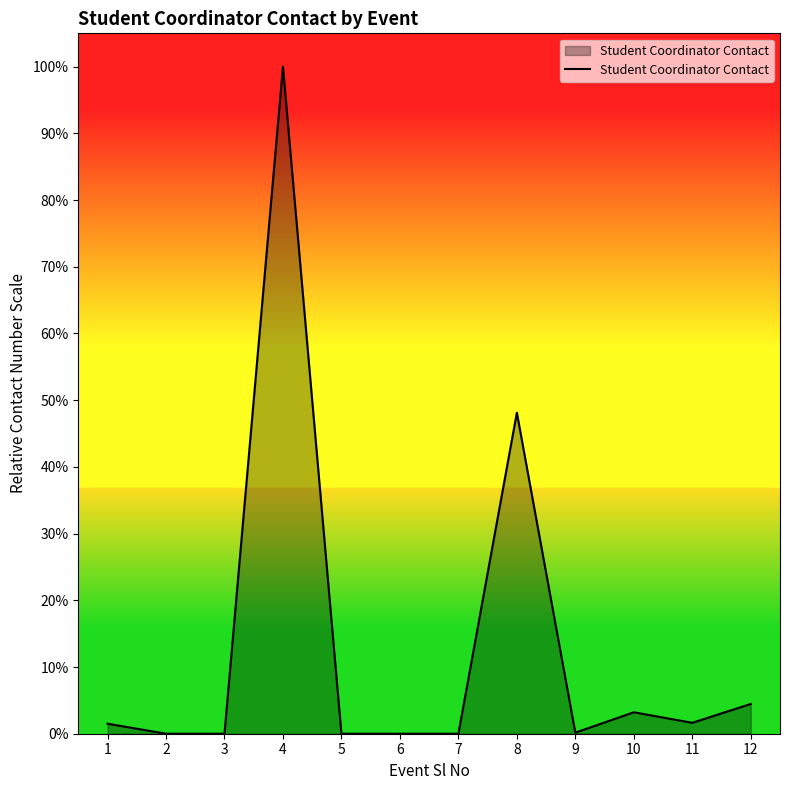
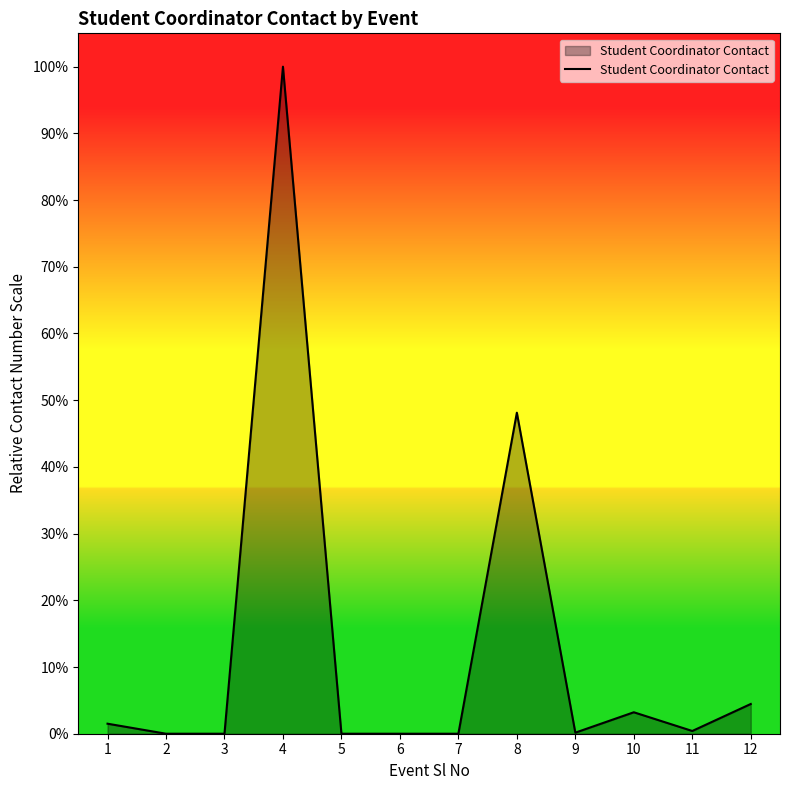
11: 2% -> 0%
